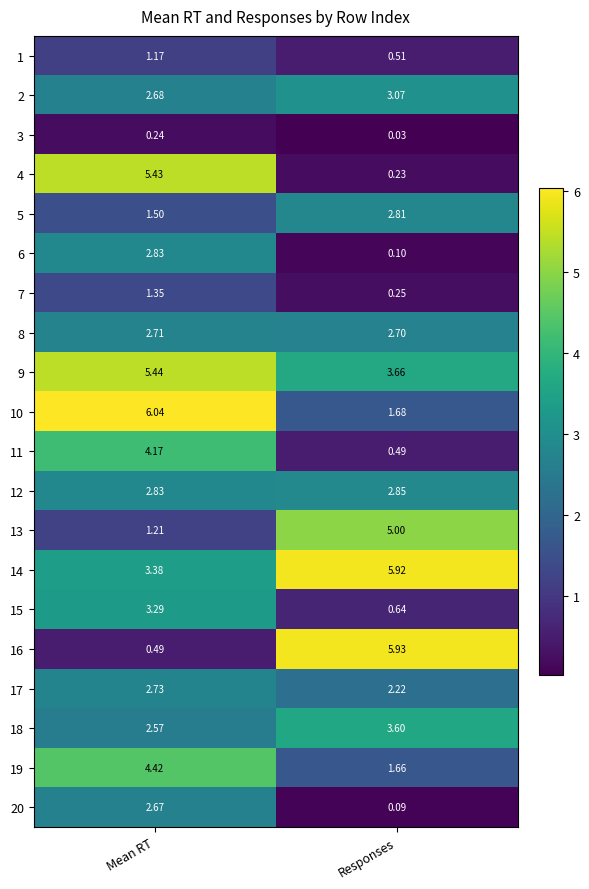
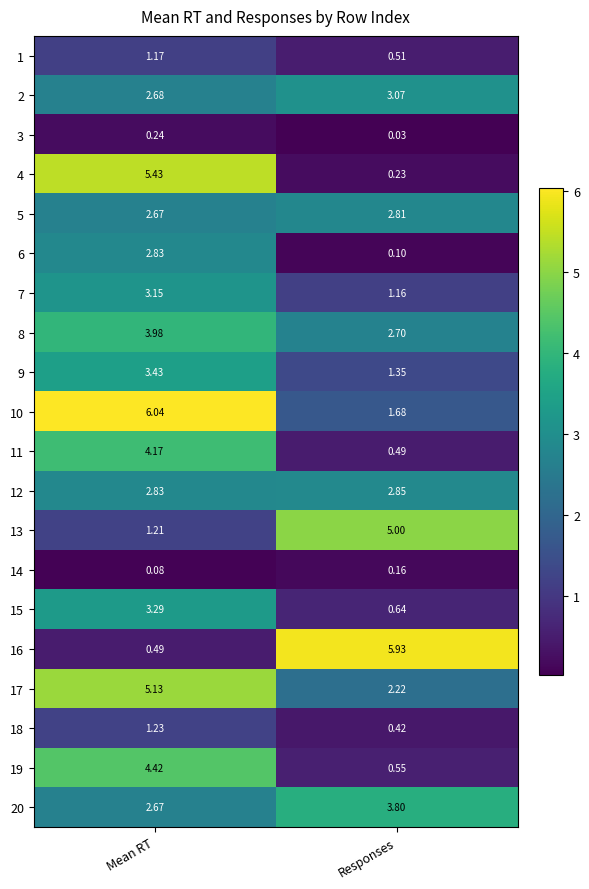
5, Mean RT: 1.50 -> 2.67
7, Mean RT: 1.35 -> 3.15
7, Responses: 0.25 -> 1.16
8, Mean RT: 2.71 -> 3.98
9, Mean RT: 5.44 -> 3.43
9, Responses: 3.66 -> 1.35
14, Mean RT: 3.38 -> 0.08
14, Responses: 5.92 -> 0.16
17, Mean RT: 2.73 -> 5.13
18, Mean RT: 2.57 -> 1.23
18, Responses: 3.60 -> 0.42
19, Responses: 1.66 -> 0.55
20, Responses: 0.09 -> 3.80
